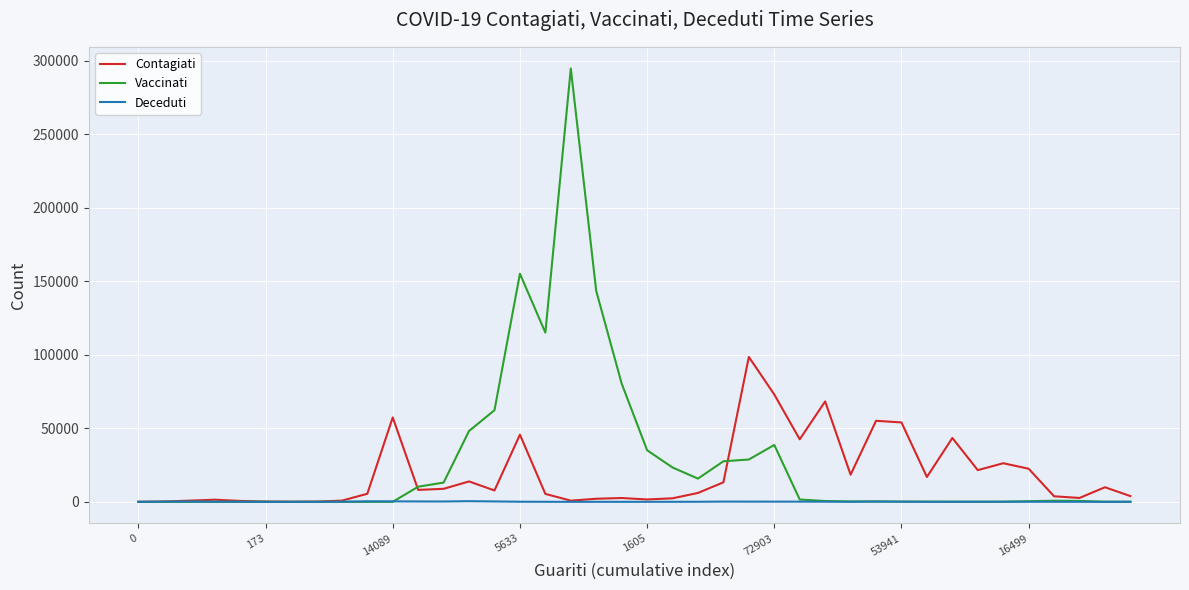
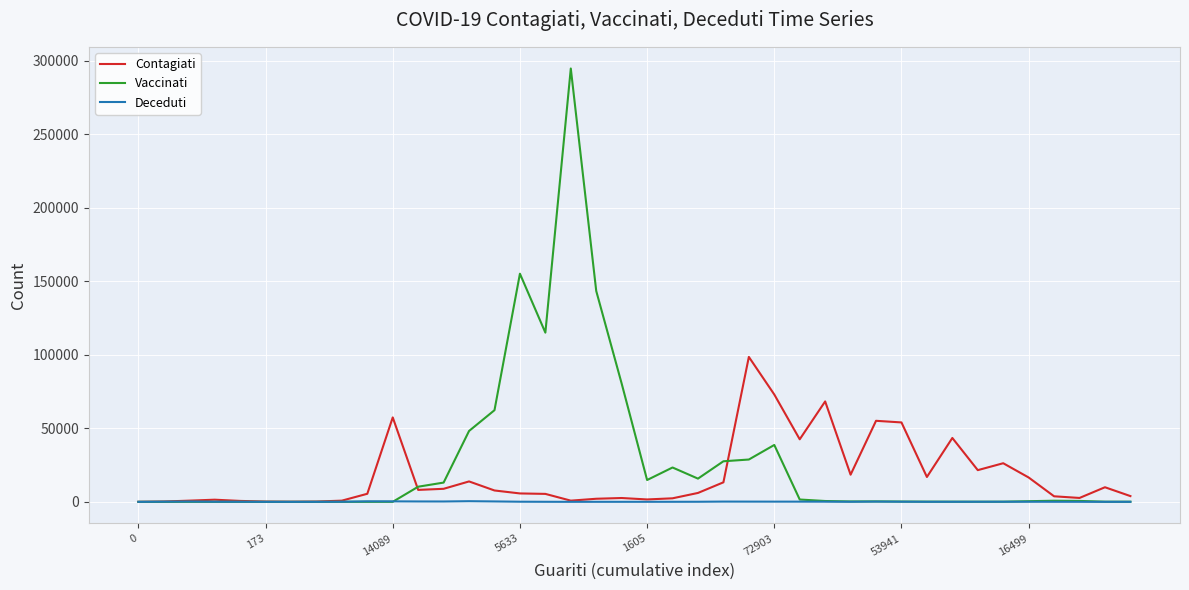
Contagiati, 5633: 46000 -> 6000
Vaccinati, 1605: 35000 -> 15000
Contagiati, 16499: 23000 -> 17000
